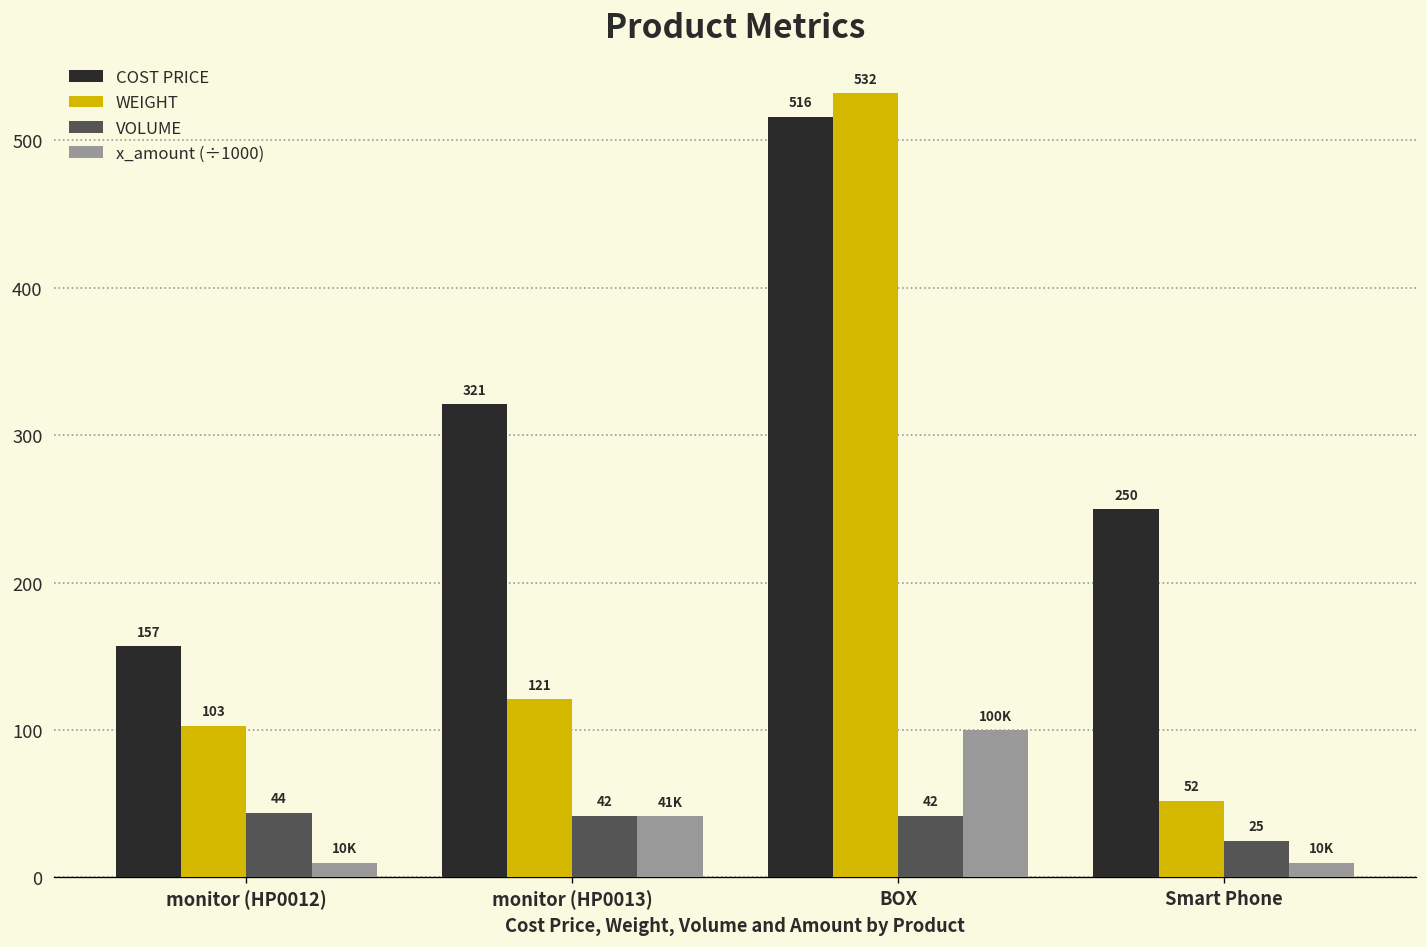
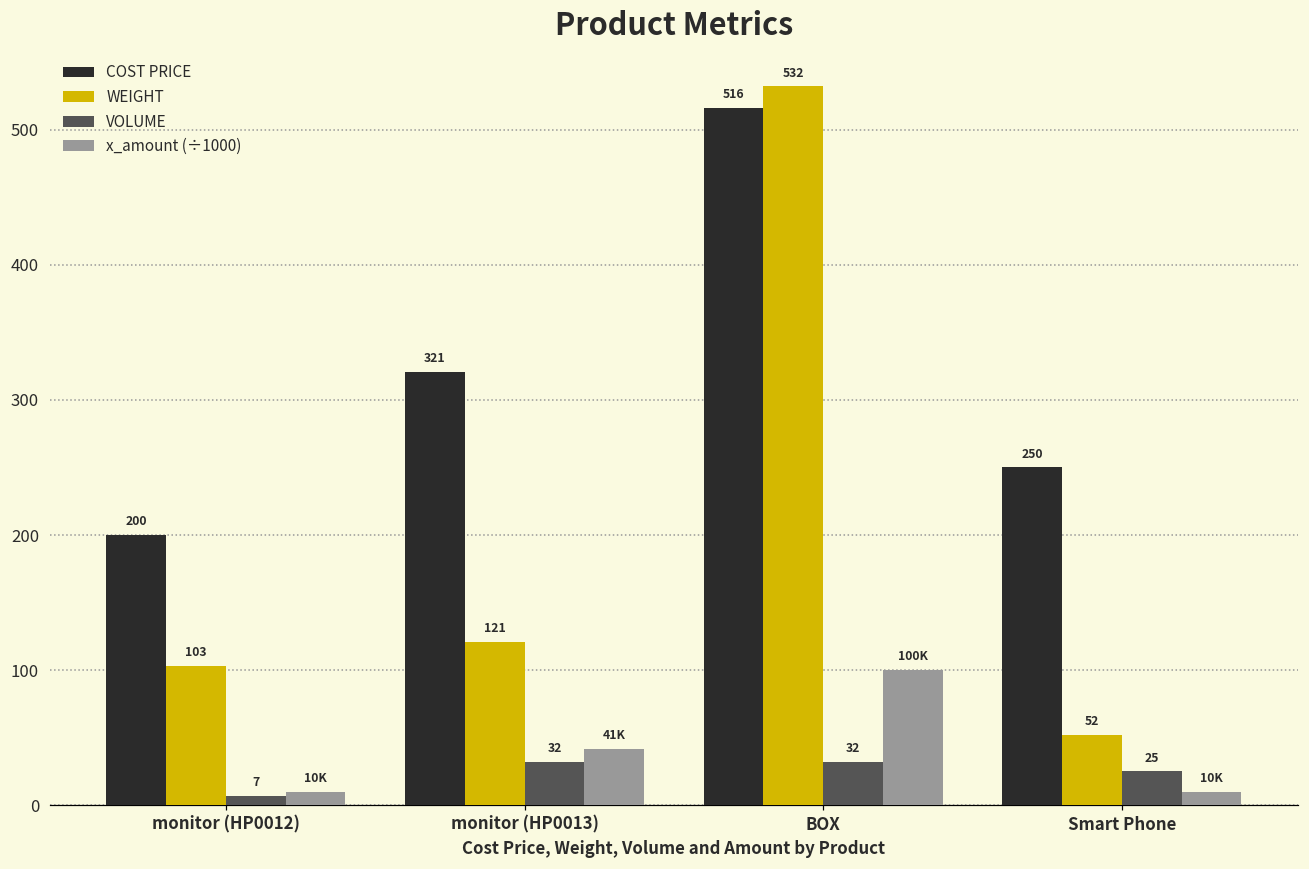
COST PRICE, monitor (HP0012): 157 -> 200
VOLUME, monitor (HP0012): 44 -> 7
VOLUME, monitor (HP0013): 42 -> 32
VOLUME, BOX: 42 -> 32
